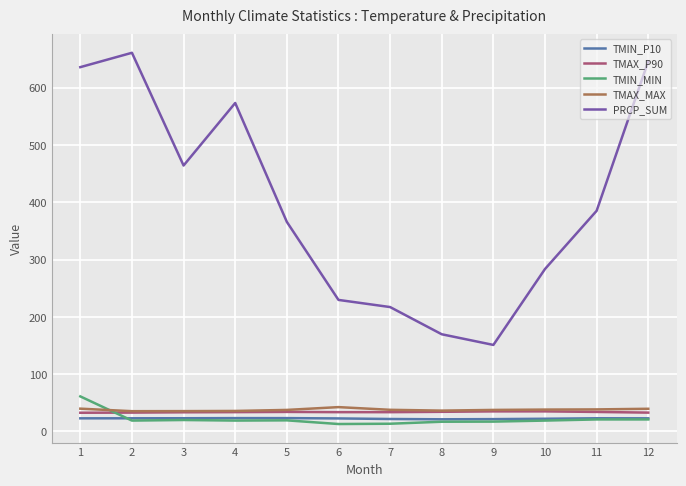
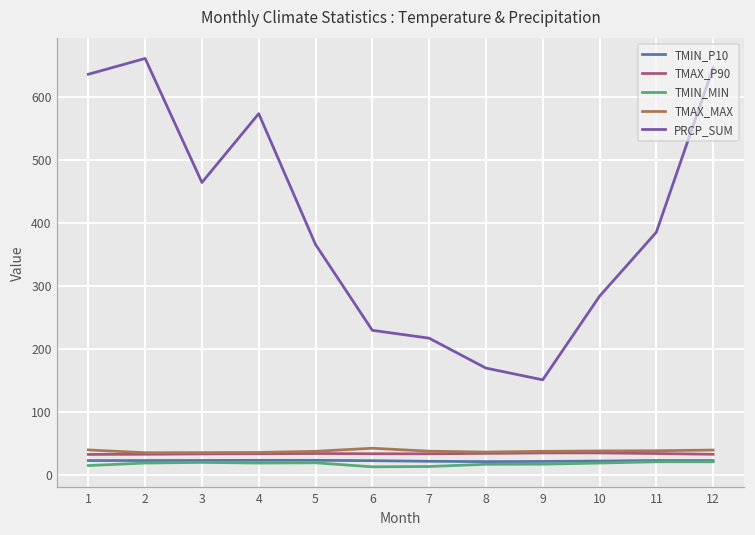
TMIN_MIN, 1: 60 -> 20
